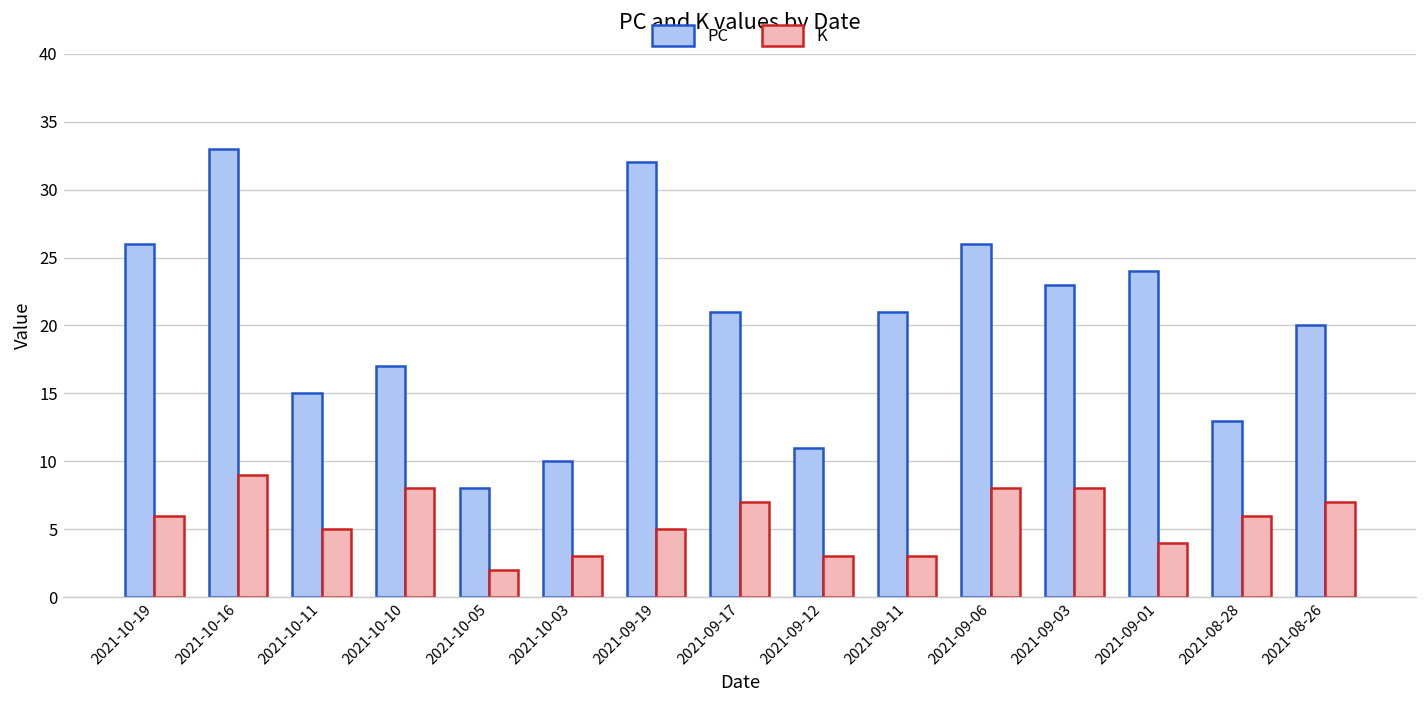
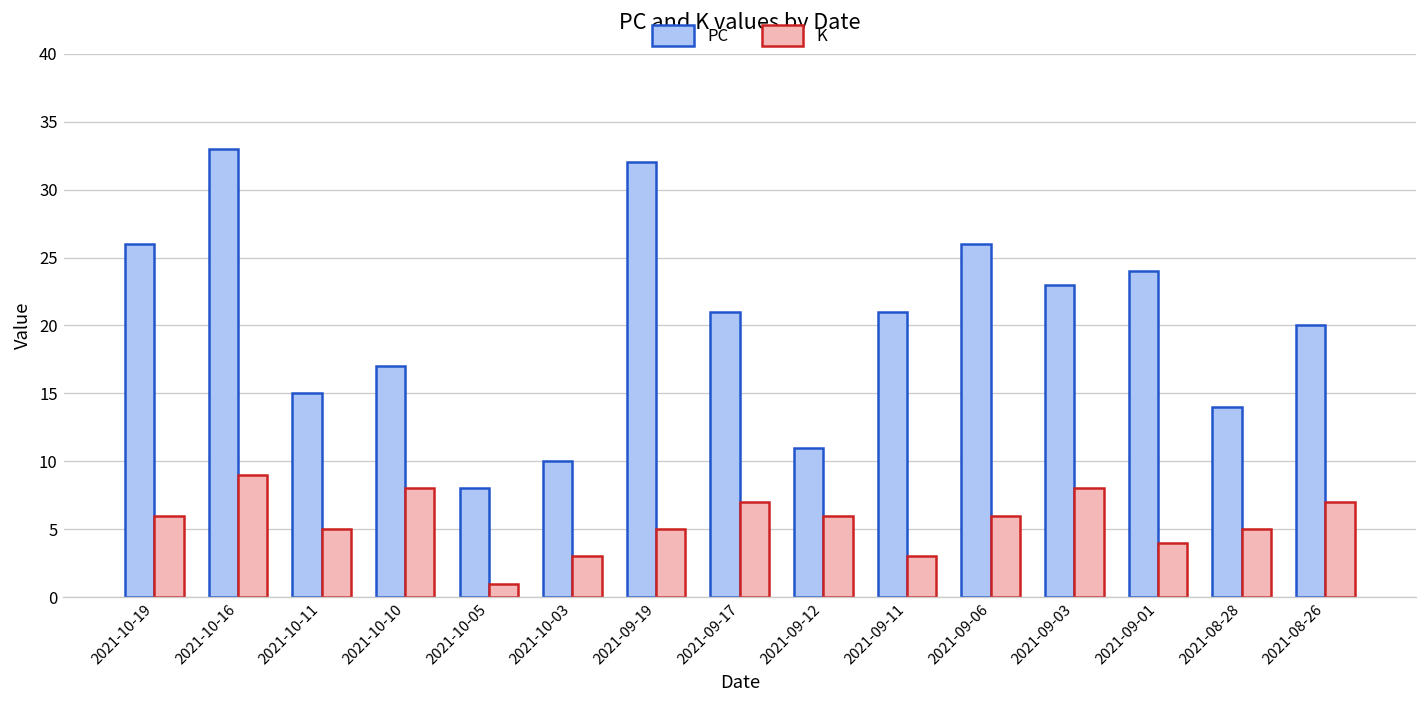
K, 2021-10-05: 2 -> 1
K, 2021-09-12: 3 -> 6
K, 2021-09-06: 8 -> 6
PC, 2021-08-28: 13 -> 14
K, 2021-08-28: 6 -> 5
